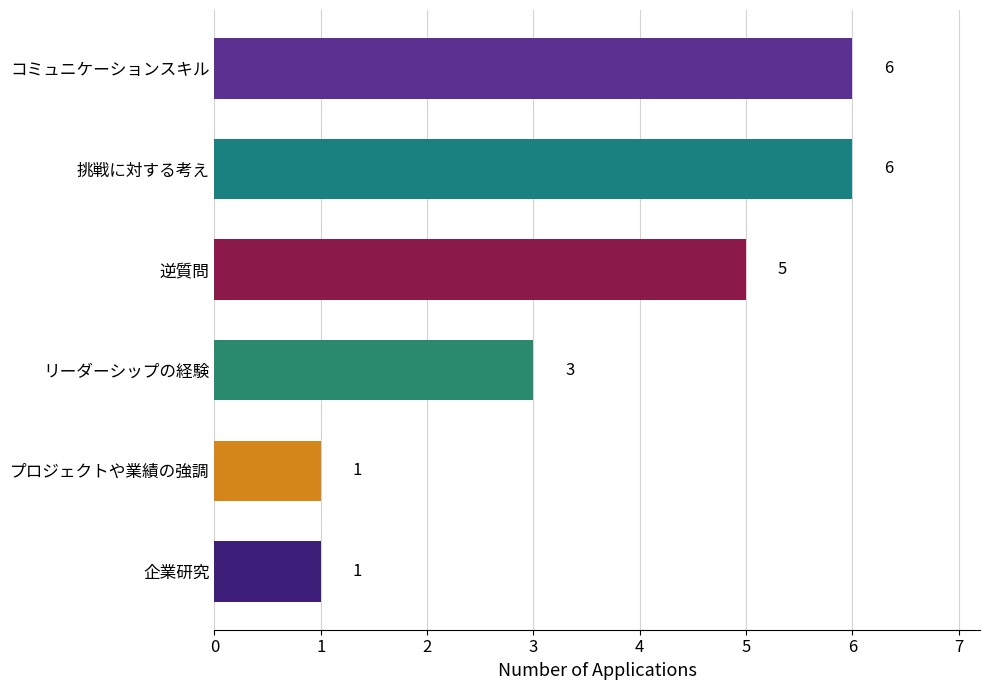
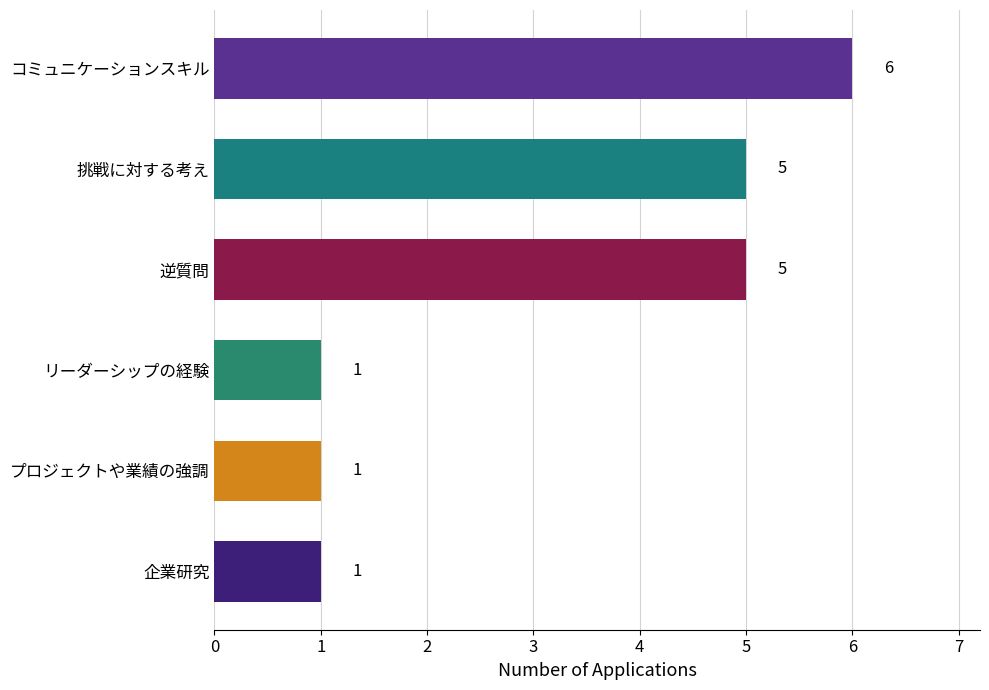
挑戦に対する考え: 6 -> 5
リーダーシップの経験: 3 -> 1
